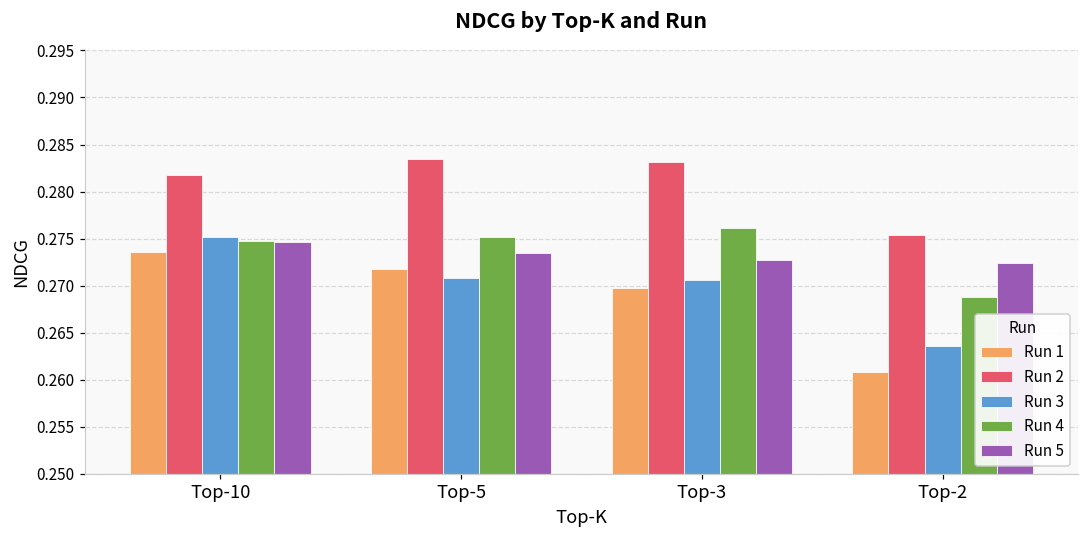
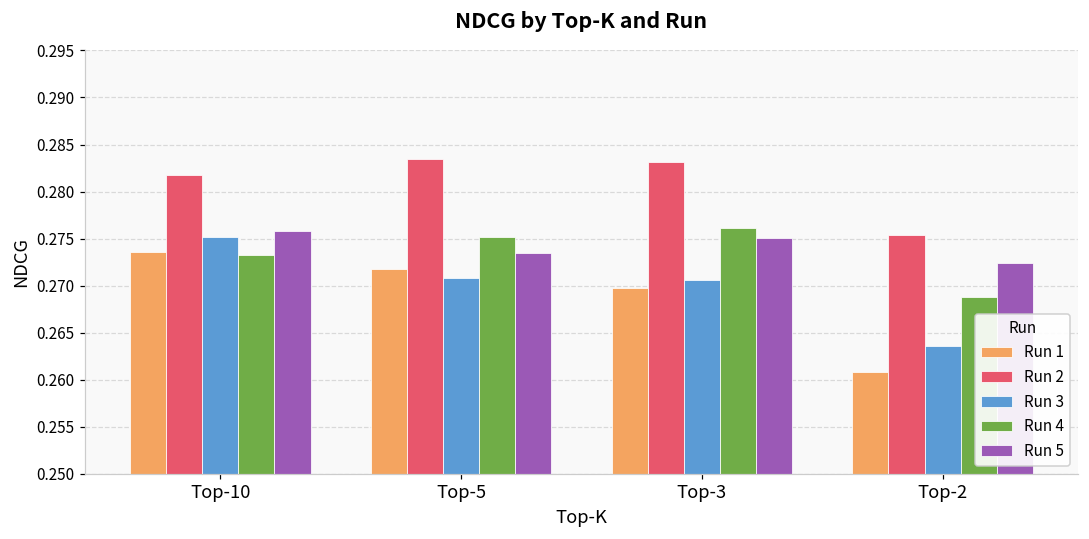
Run 4, Top-10: 0.275 -> 0.273
Run 5, Top-10: 0.275 -> 0.276
Run 5, Top-3: 0.273 -> 0.275
